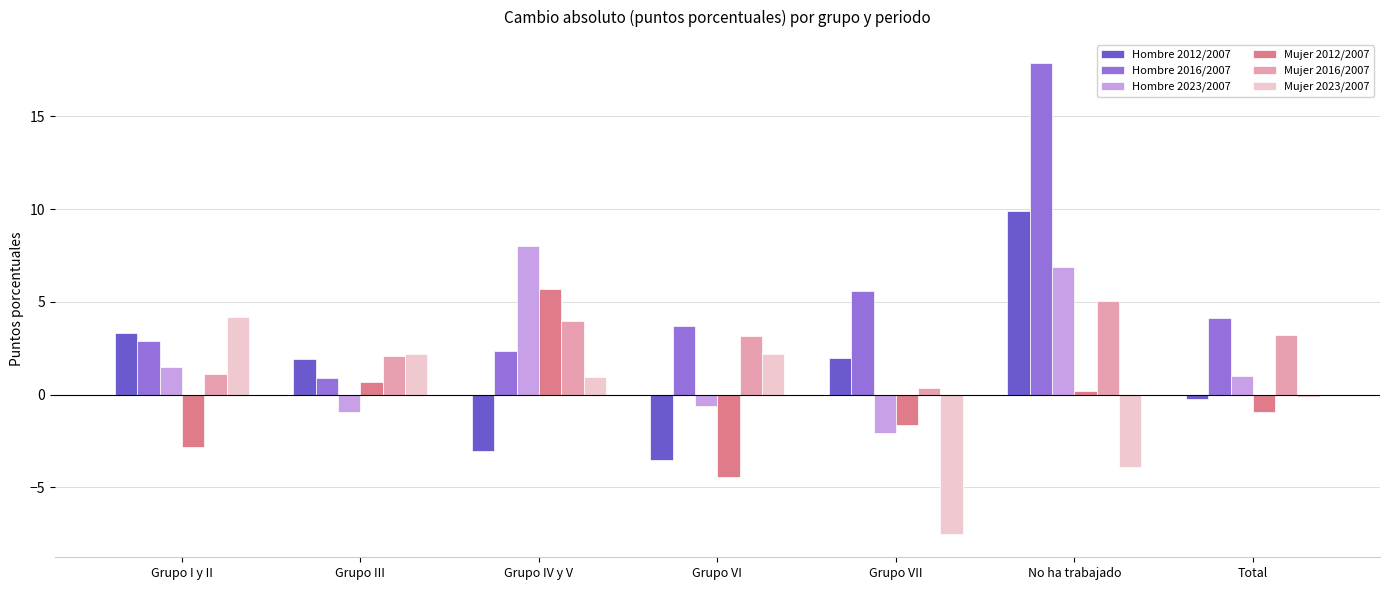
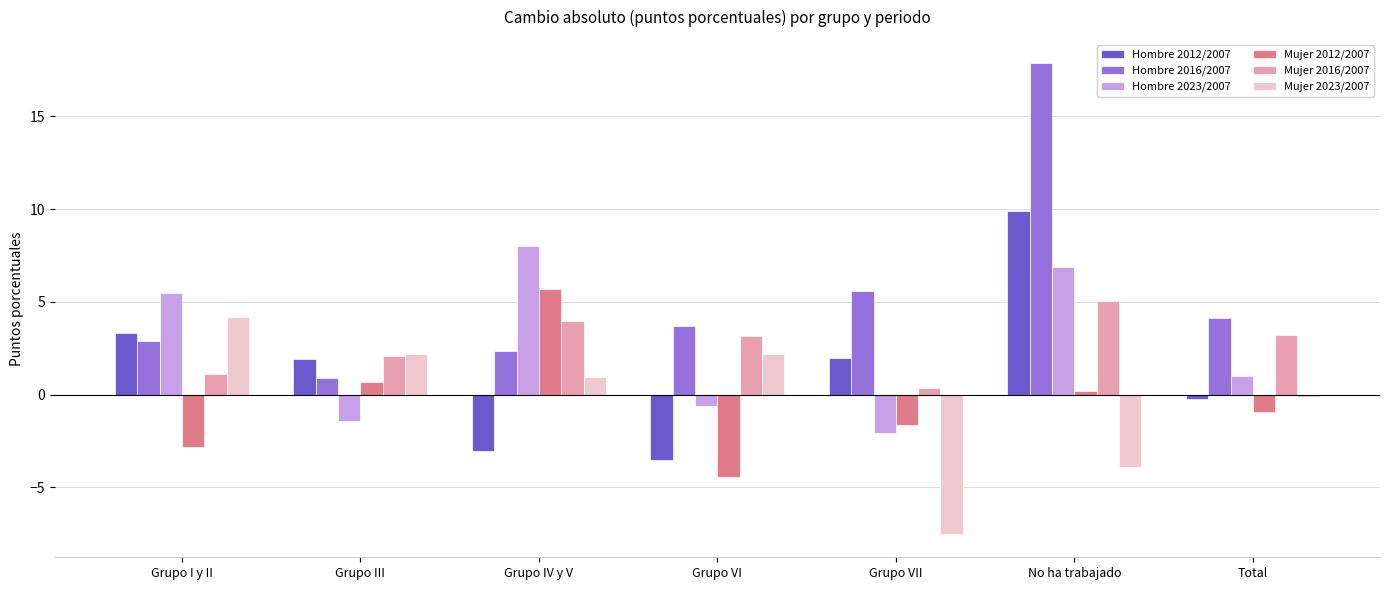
Hombre 2023/2007, Grupo I y II: 1.5 -> 5.5
Hombre 2023/2007, Grupo III: -1.0 -> -1.4
